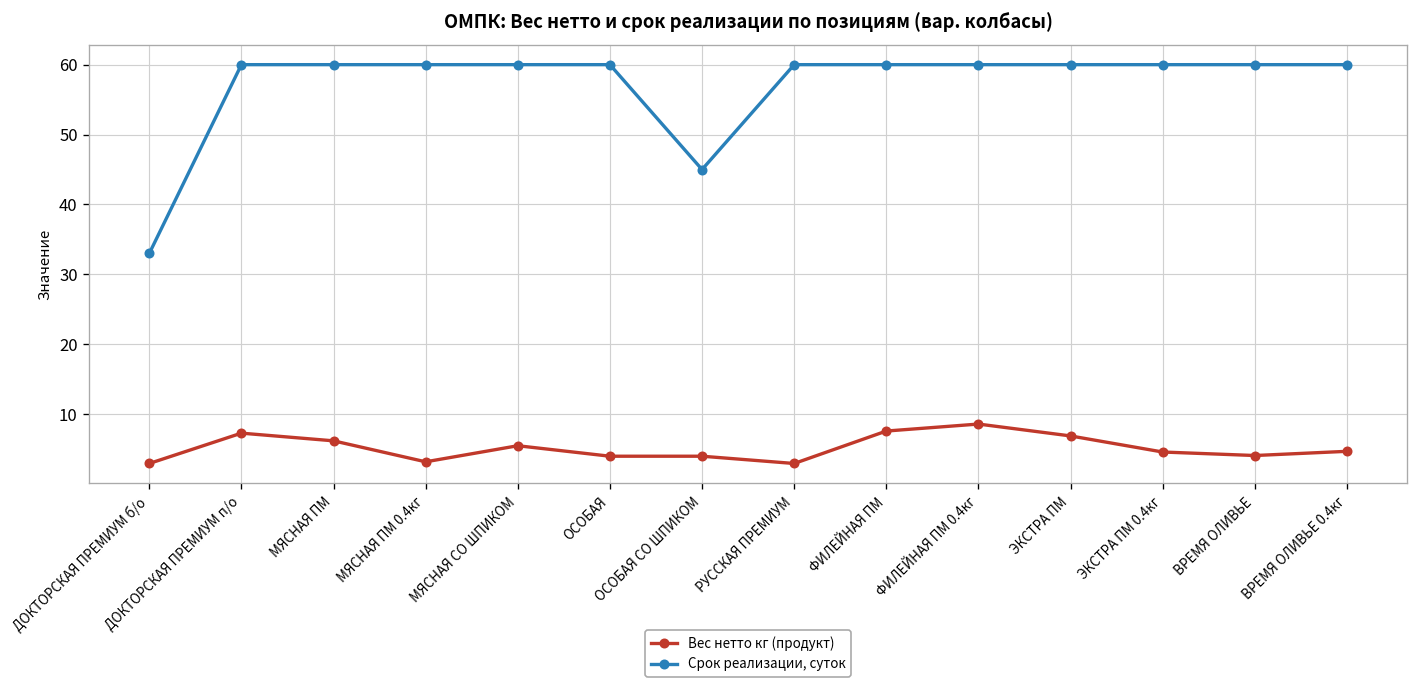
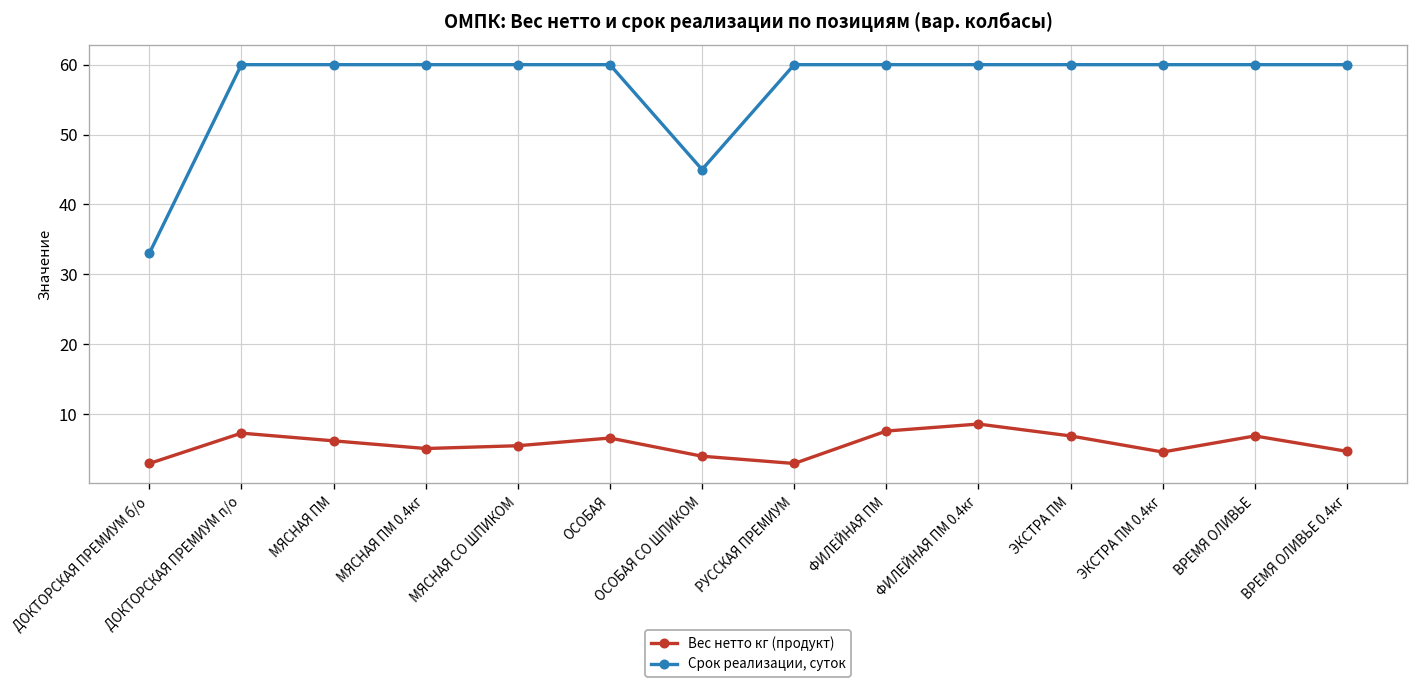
Вес нетто кг (продукт), МЯСНАЯ ПМ 0.4кг: 3 -> 5
Вес нетто кг (продукт), ОСОБАЯ: 4 -> 7
Вес нетто кг (продукт), ВРЕМЯ ОЛИВЬЕ: 4 -> 7
